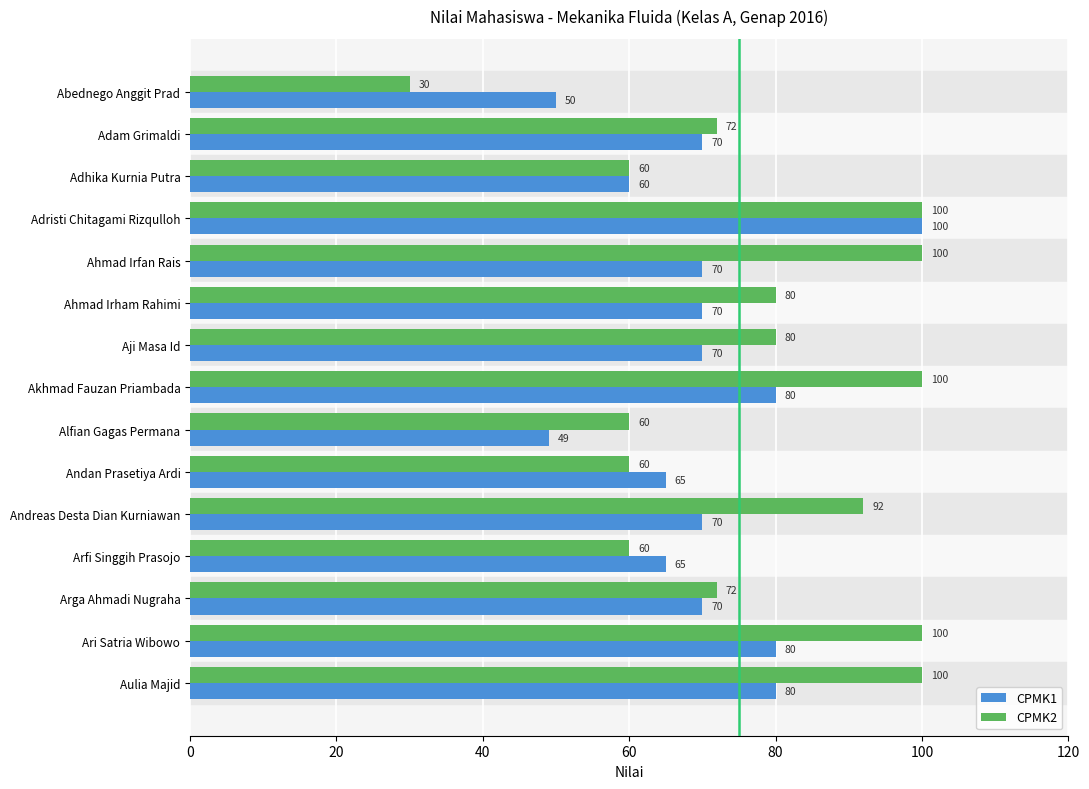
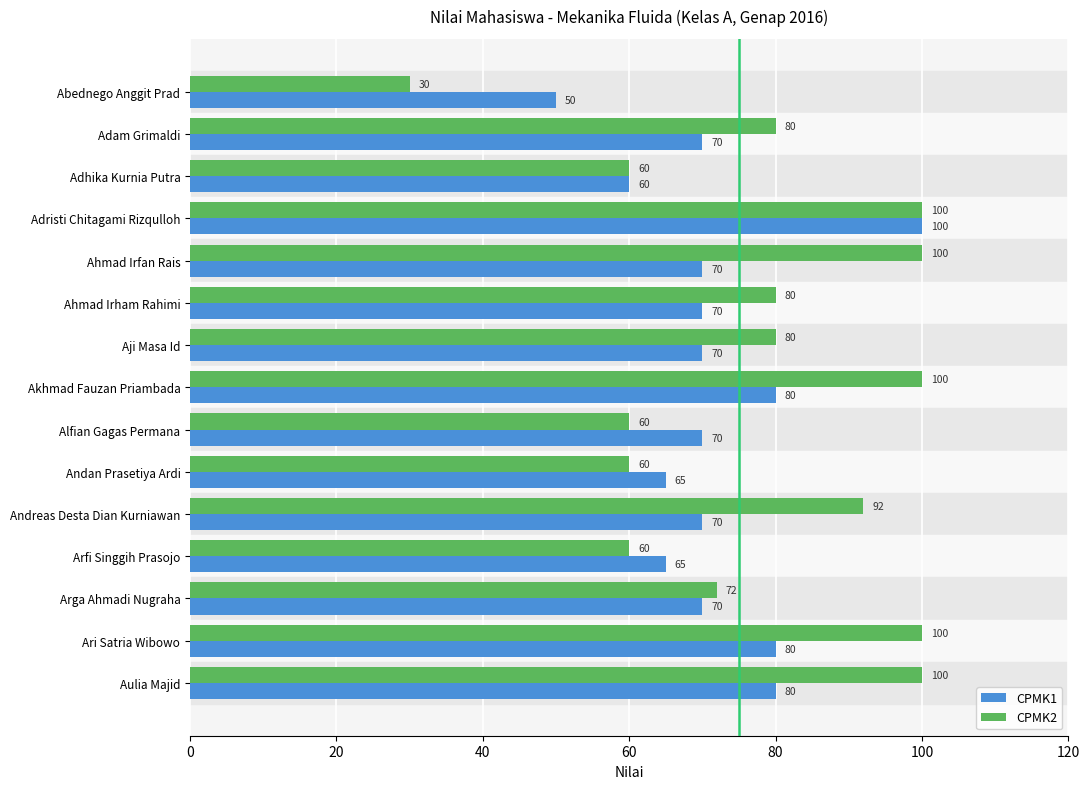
CPMK2, Adam Grimaldi: 72 -> 80
CPMK1, Alfian Gagas Permana: 49 -> 70
